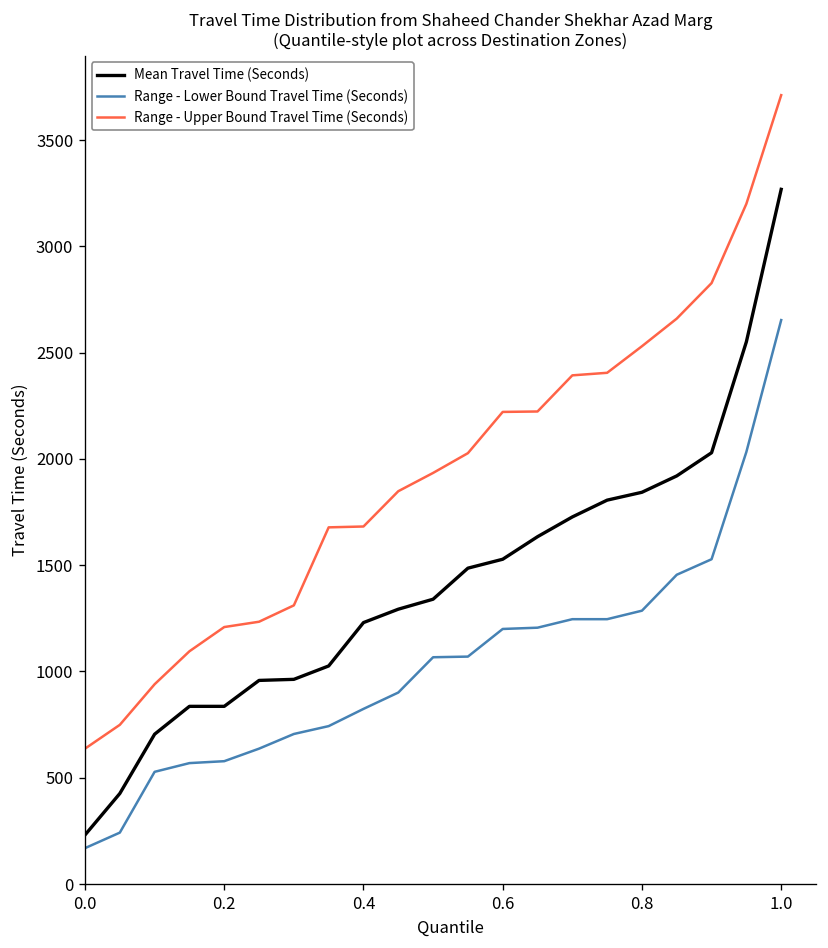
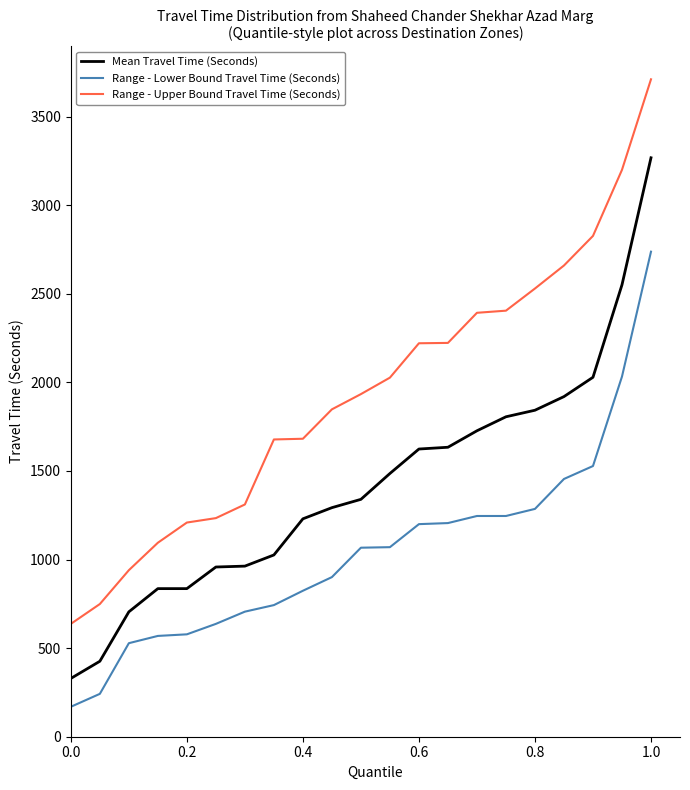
Mean Travel Time (Seconds), 0.0: 230 -> 330
Mean Travel Time (Seconds), 0.6: 1530 -> 1620
Range - Lower Bound Travel Time (Seconds), 1.0: 2650 -> 2740
